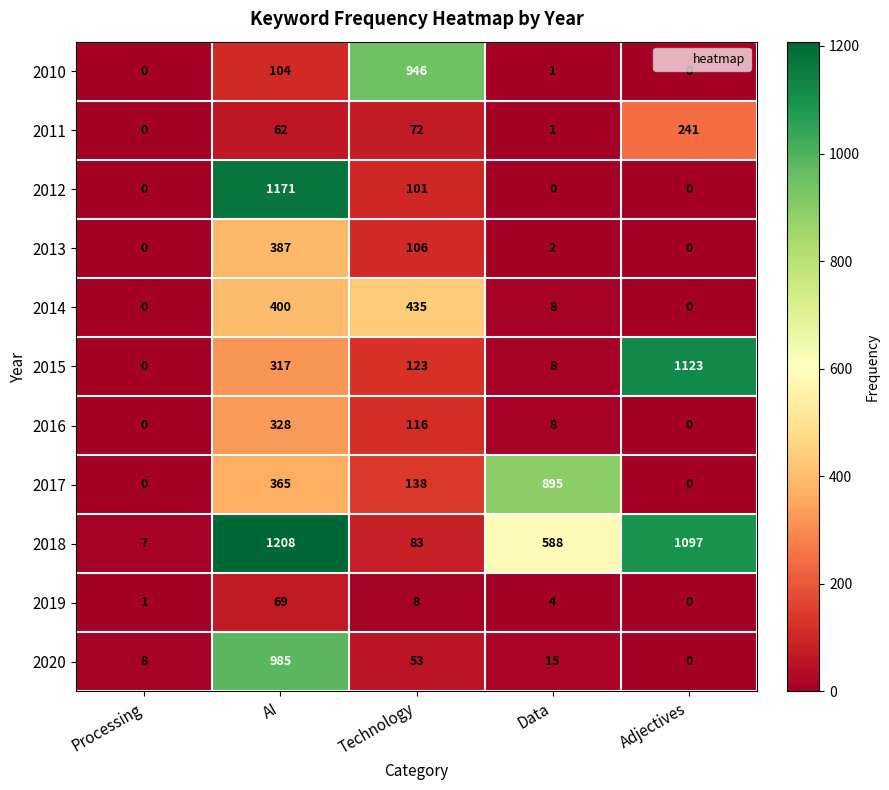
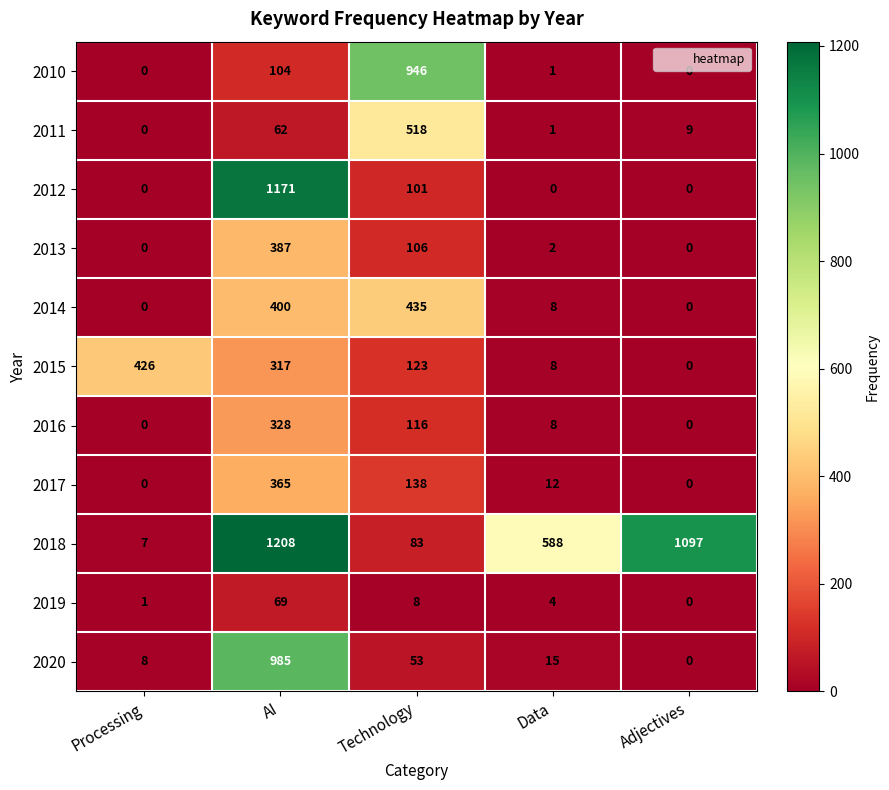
2011, Technology: 72 -> 518
2011, Adjectives: 241 -> 9
2015, Processing: 0 -> 426
2015, Adjectives: 1123 -> 0
2017, Data: 895 -> 12
